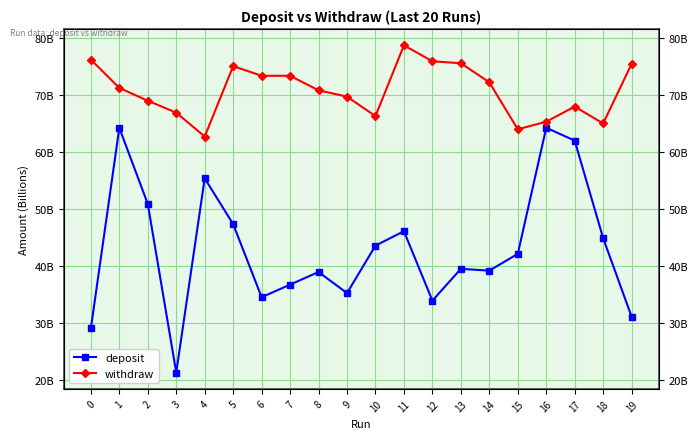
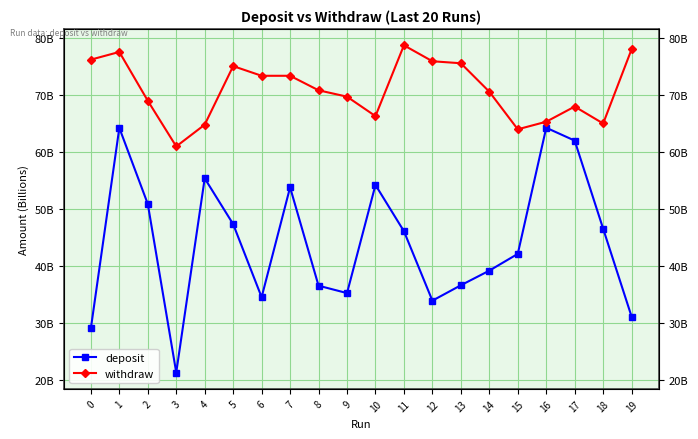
withdraw, 1: 71000000000 -> 78000000000
withdraw, 3: 67000000000 -> 61000000000
withdraw, 4: 63000000000 -> 65000000000
deposit, 7: 37000000000 -> 54000000000
deposit, 8: 39000000000 -> 37000000000
deposit, 10: 44000000000 -> 54000000000
deposit, 13: 40000000000 -> 37000000000
withdraw, 14: 72000000000 -> 71000000000
deposit, 18: 45000000000 -> 47000000000
withdraw, 19: 76000000000 -> 78000000000
